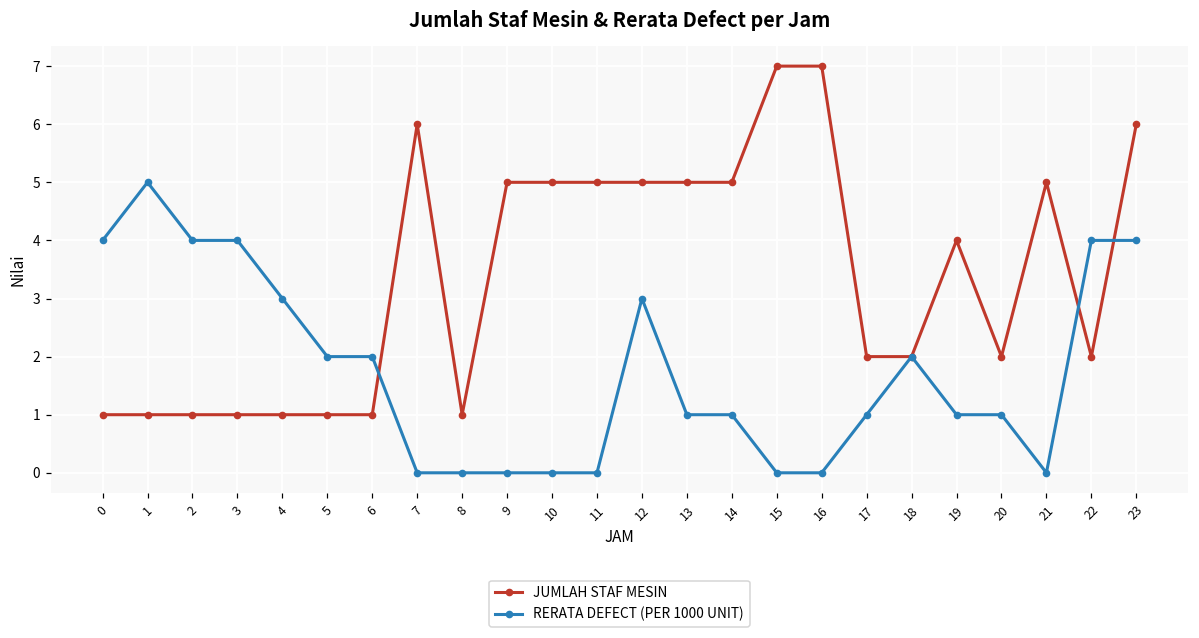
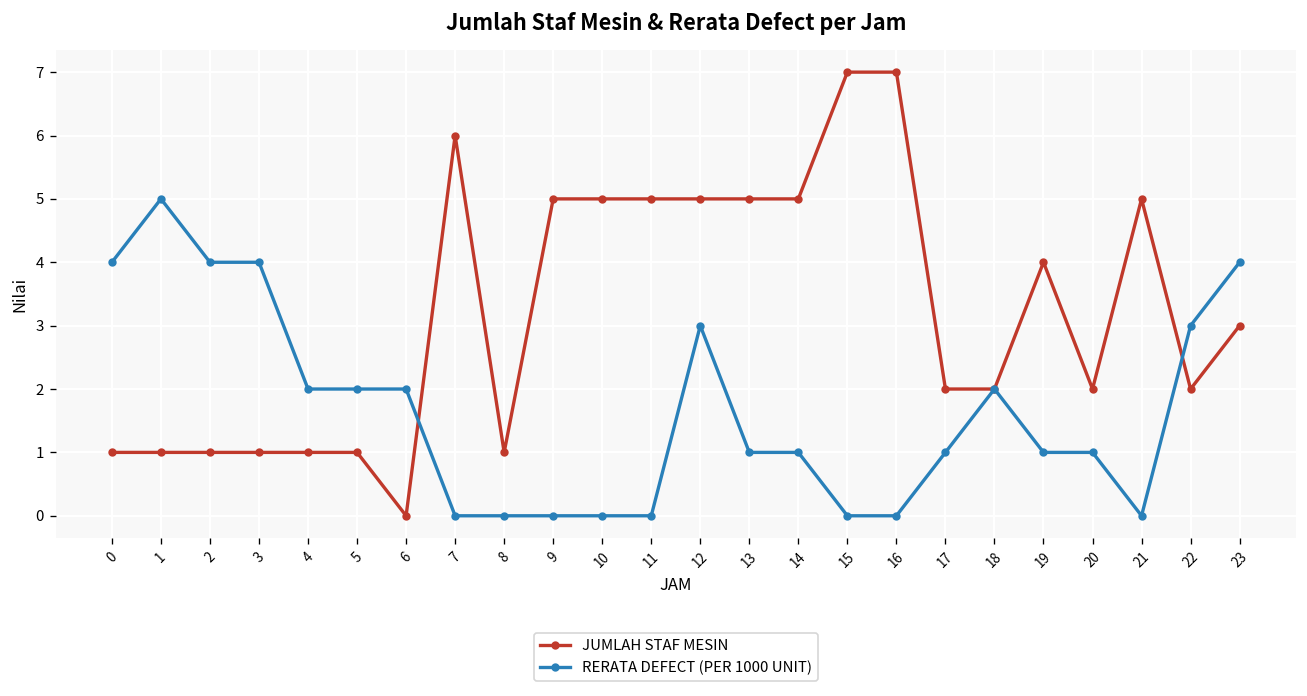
RERATA DEFECT (PER 1000 UNIT), 4: 3 -> 2
JUMLAH STAF MESIN, 6: 1 -> 0
RERATA DEFECT (PER 1000 UNIT), 22: 4 -> 3
JUMLAH STAF MESIN, 23: 6 -> 3
